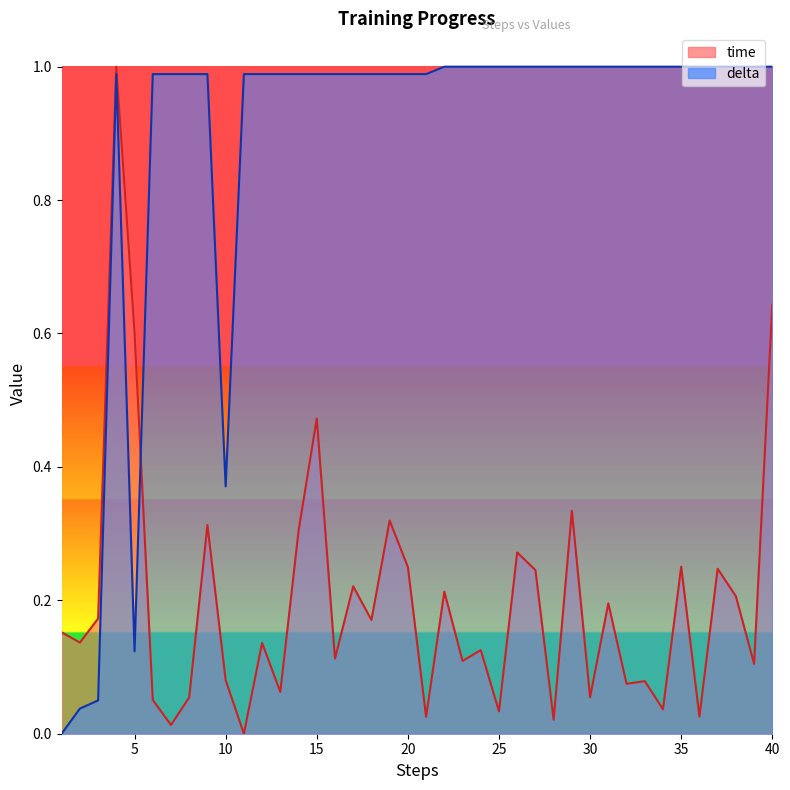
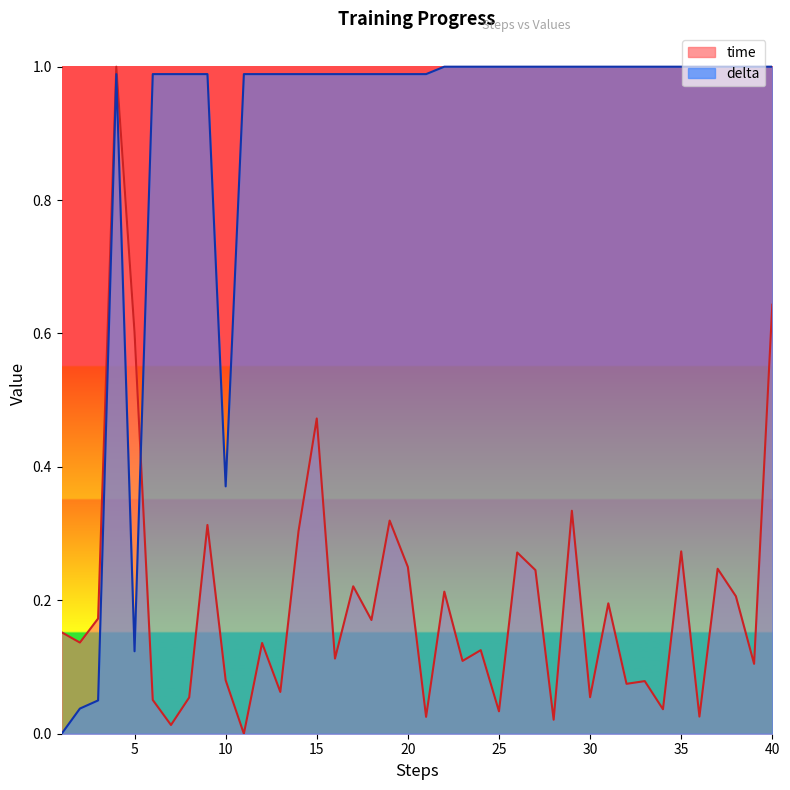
time, 35: 0.25 -> 0.27
